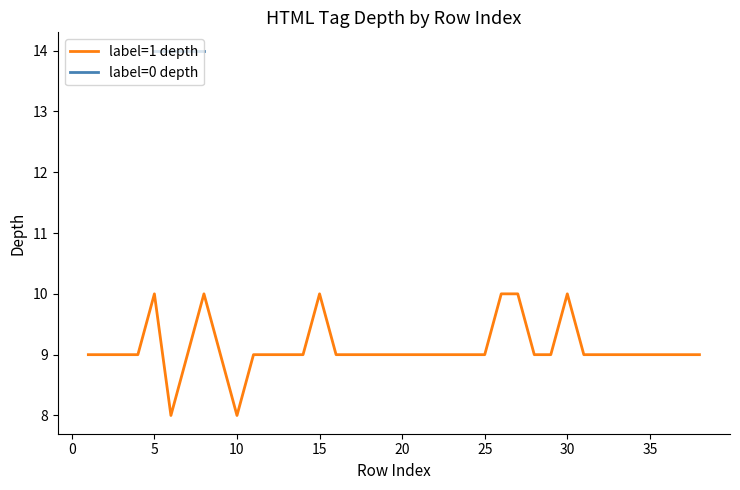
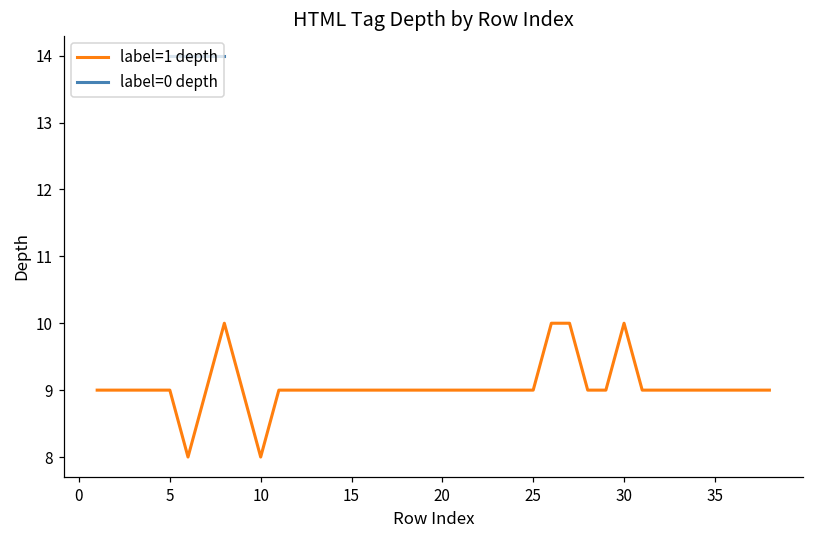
label=1 depth, 5: 10 -> 9
label=1 depth, 15: 10 -> 9
